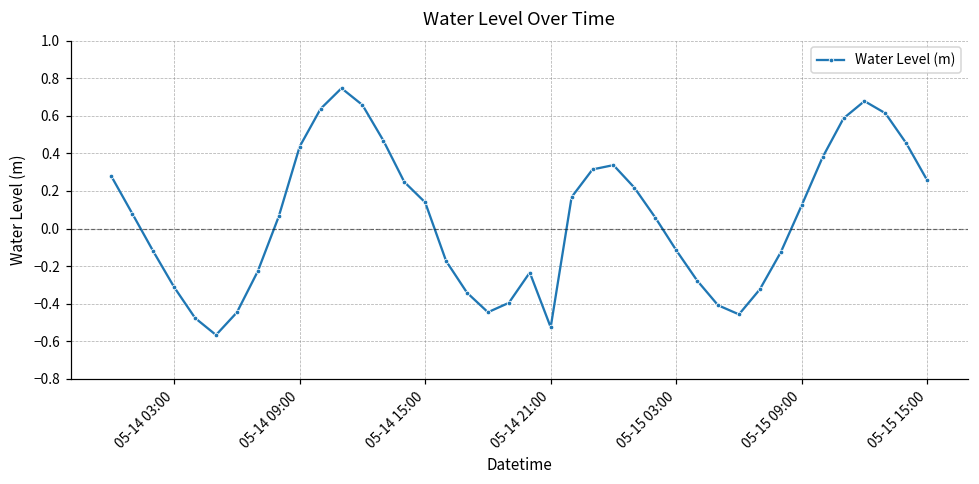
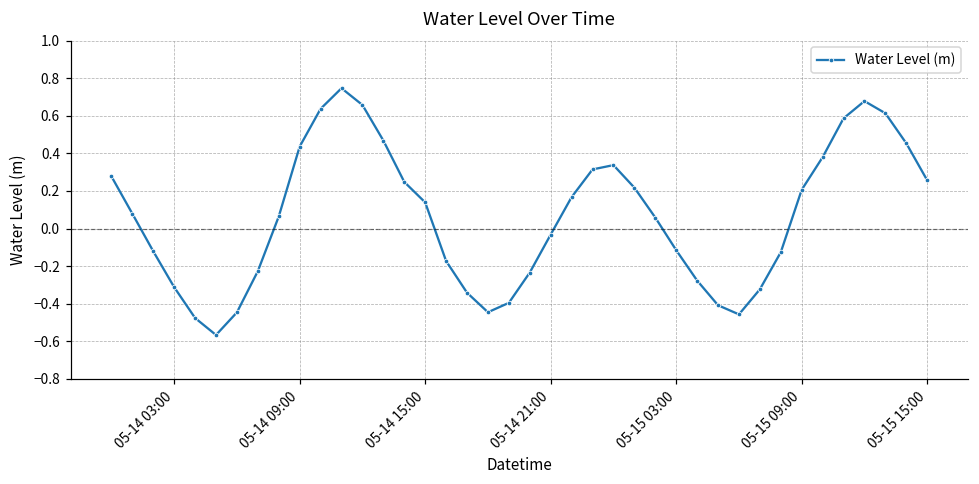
05-14 21:00: -0.53 -> -0.03
05-15 09:00: 0.12 -> 0.21
